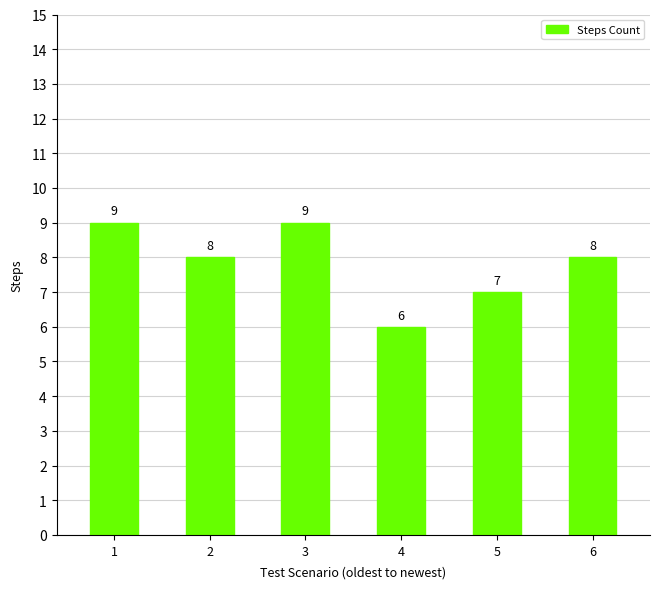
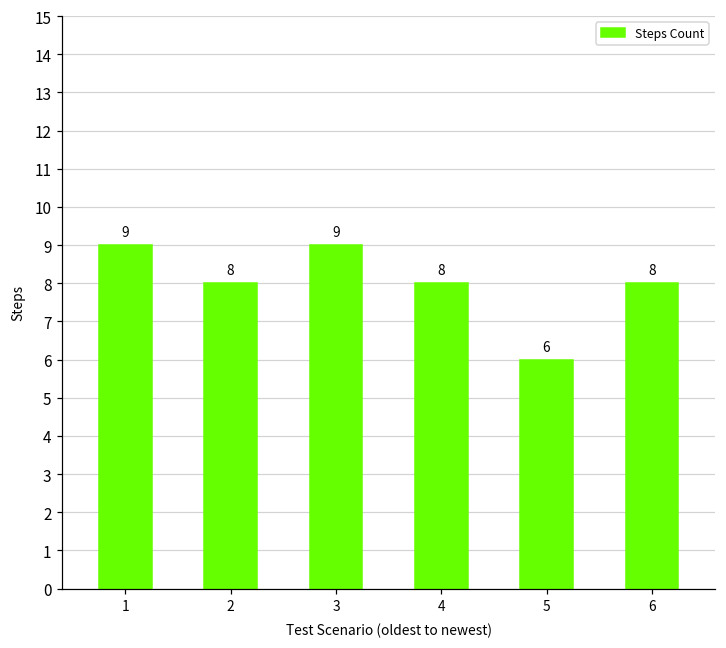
4: 6 -> 8
5: 7 -> 6
